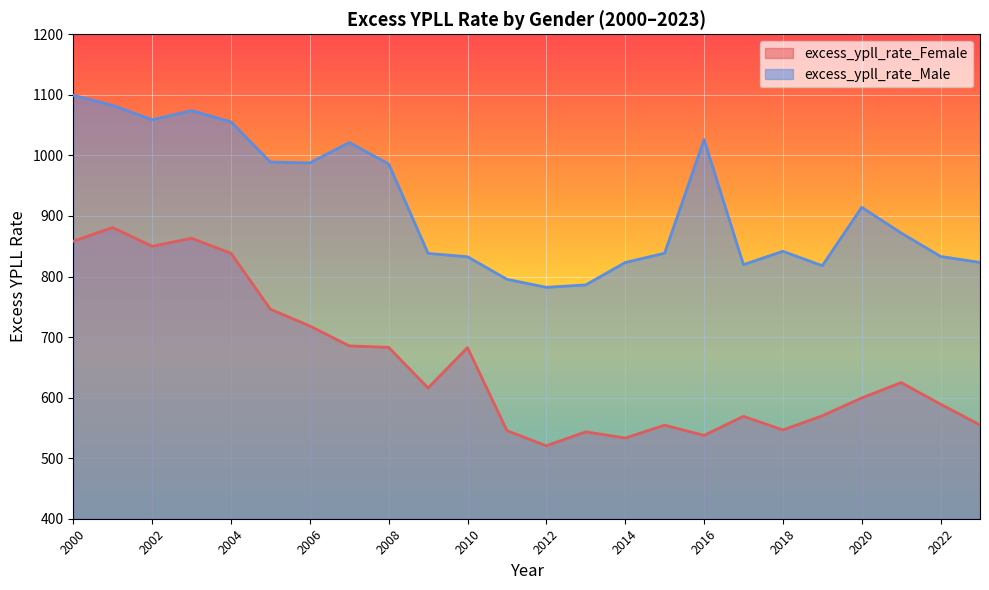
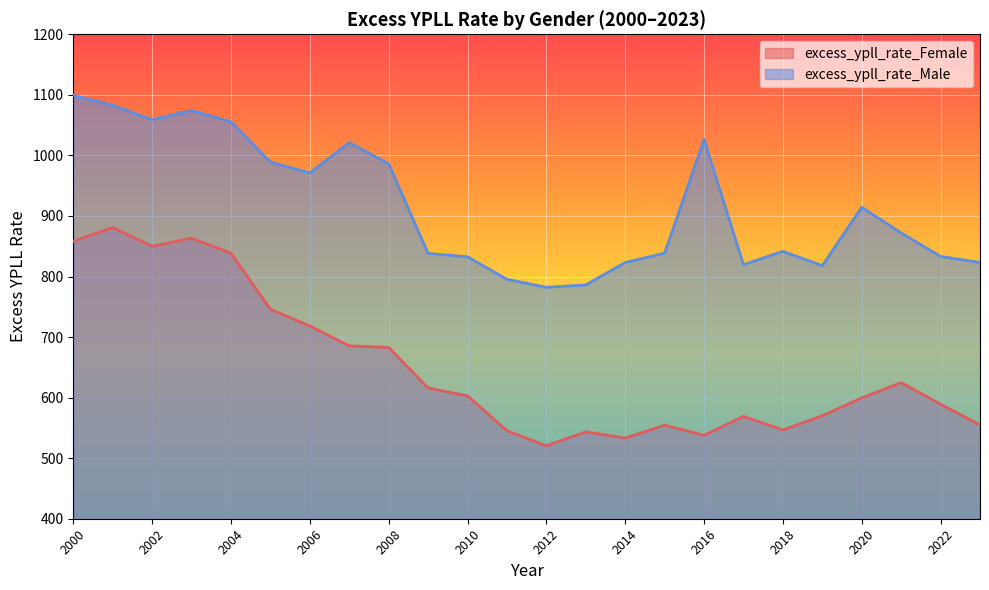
excess_ypll_rate_Male, 2006: 990 -> 970
excess_ypll_rate_Female, 2010: 680 -> 600
